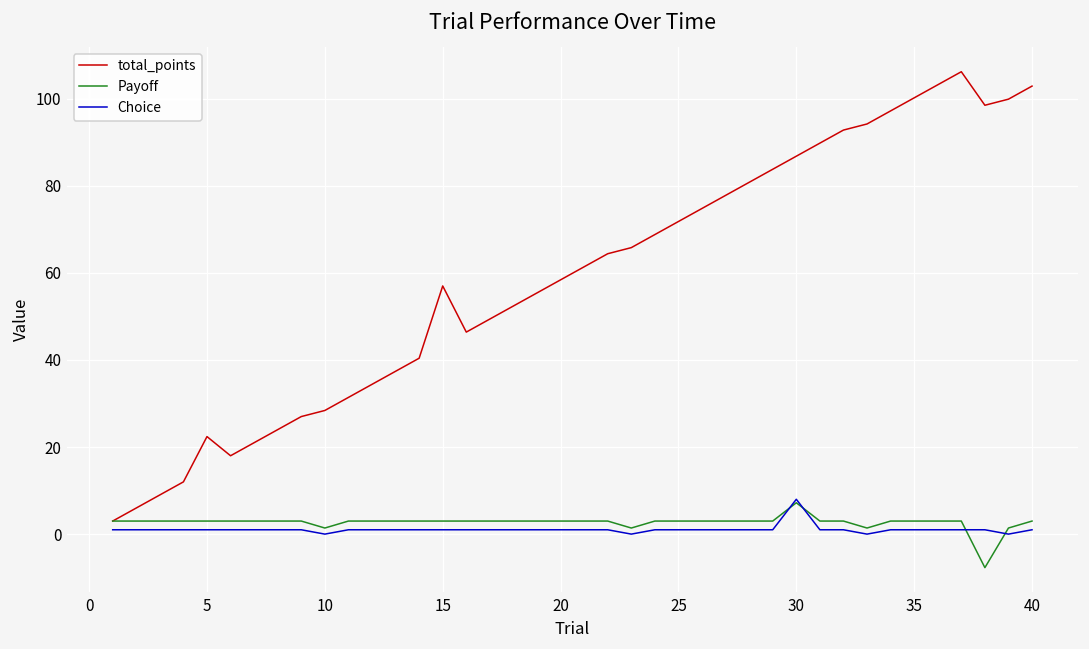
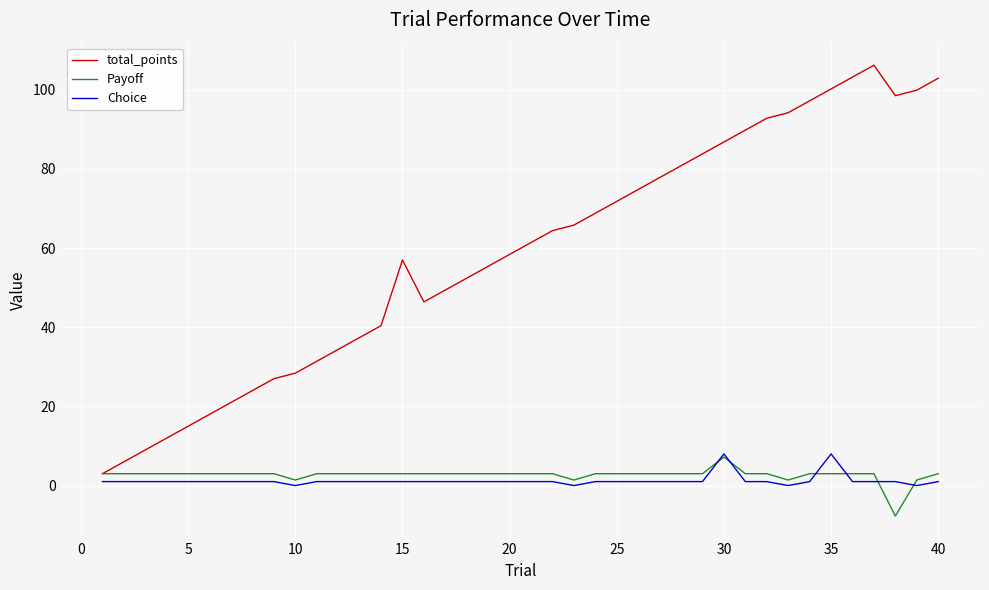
total_points, 5: 22 -> 15
Choice, 35: 1 -> 8
